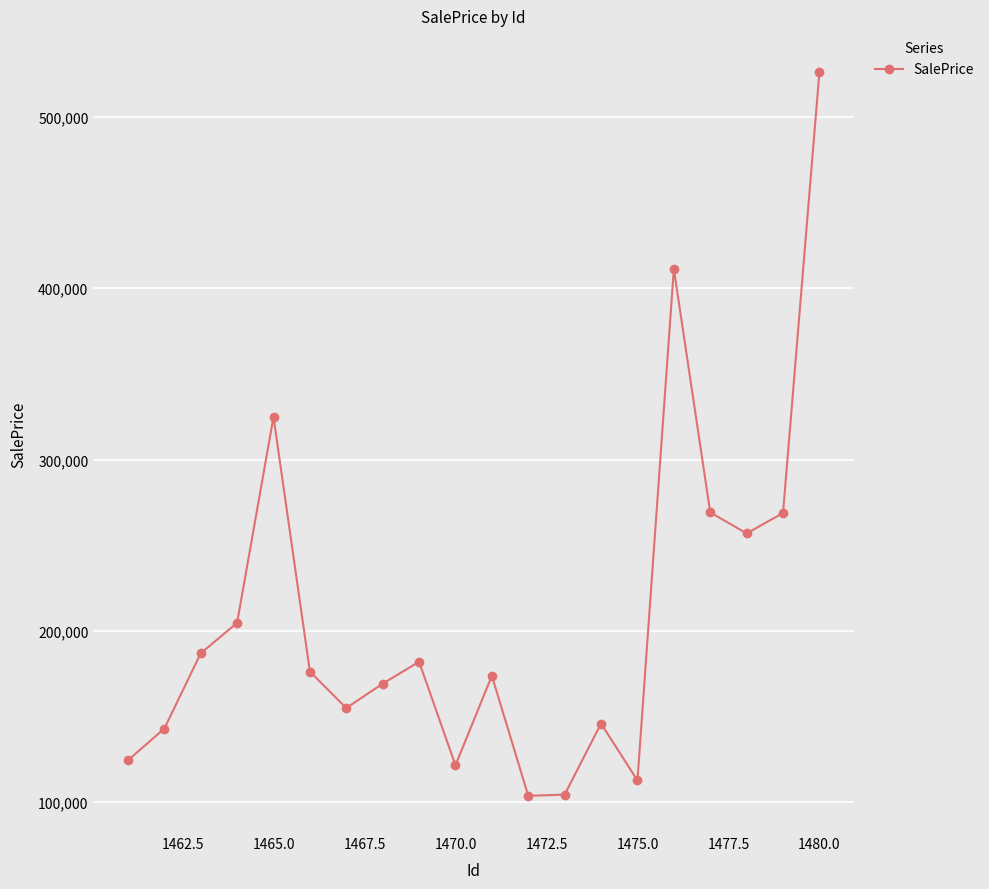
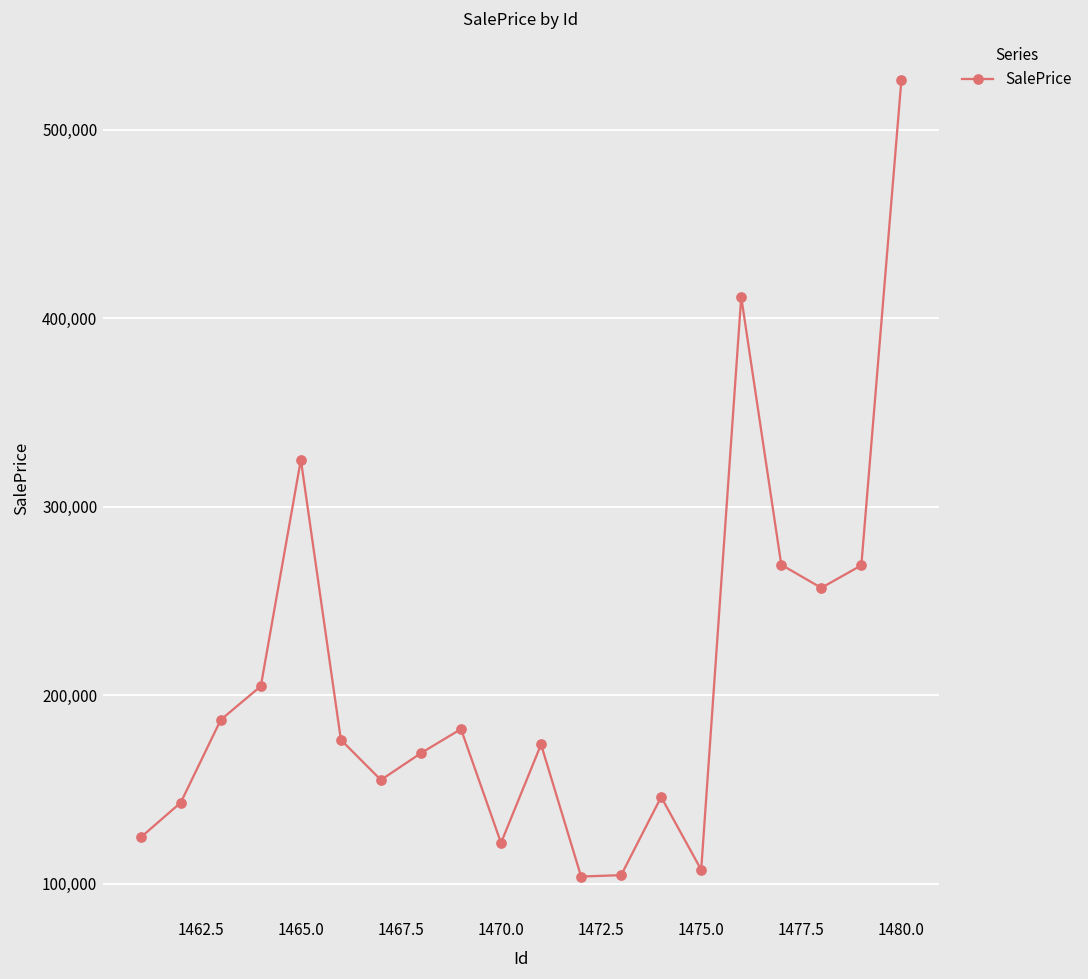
1475.0: 113,000 -> 107,000
